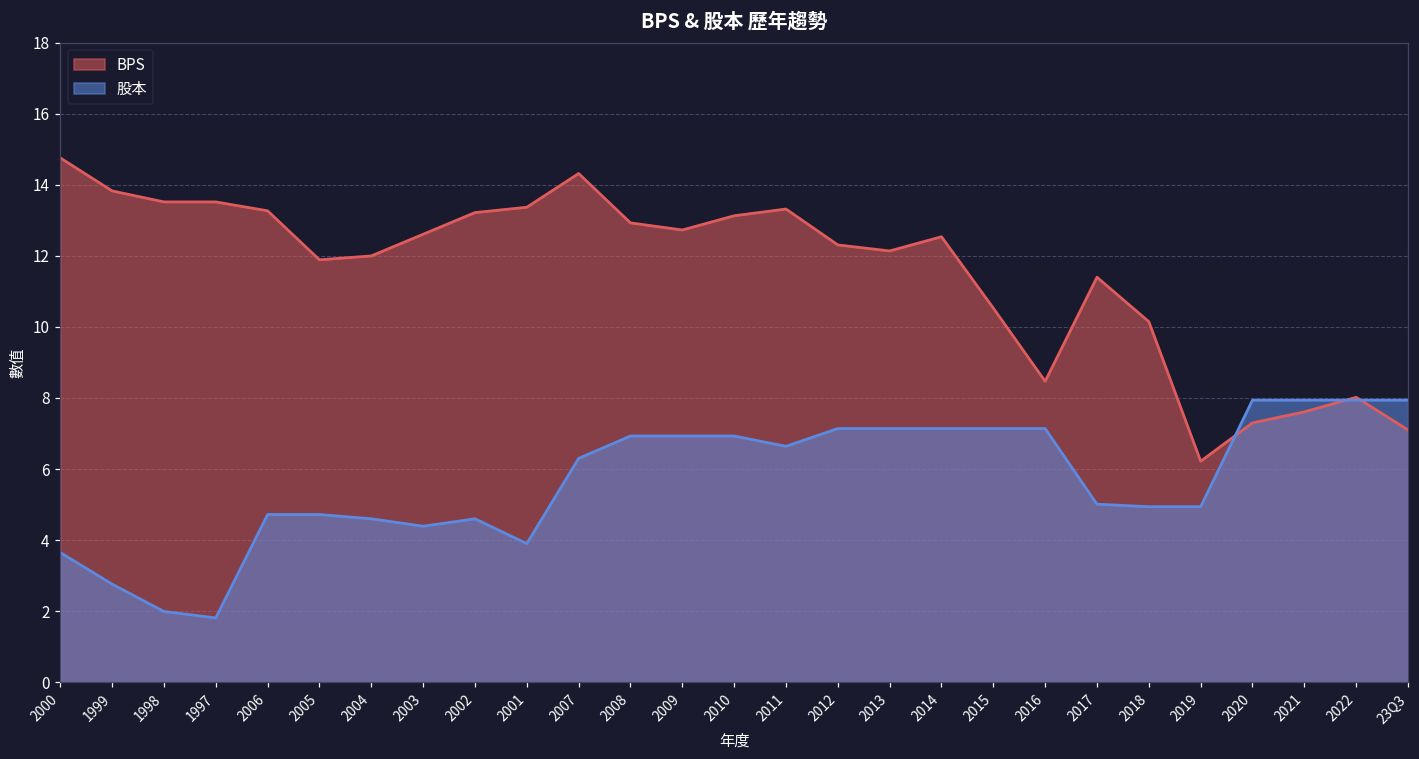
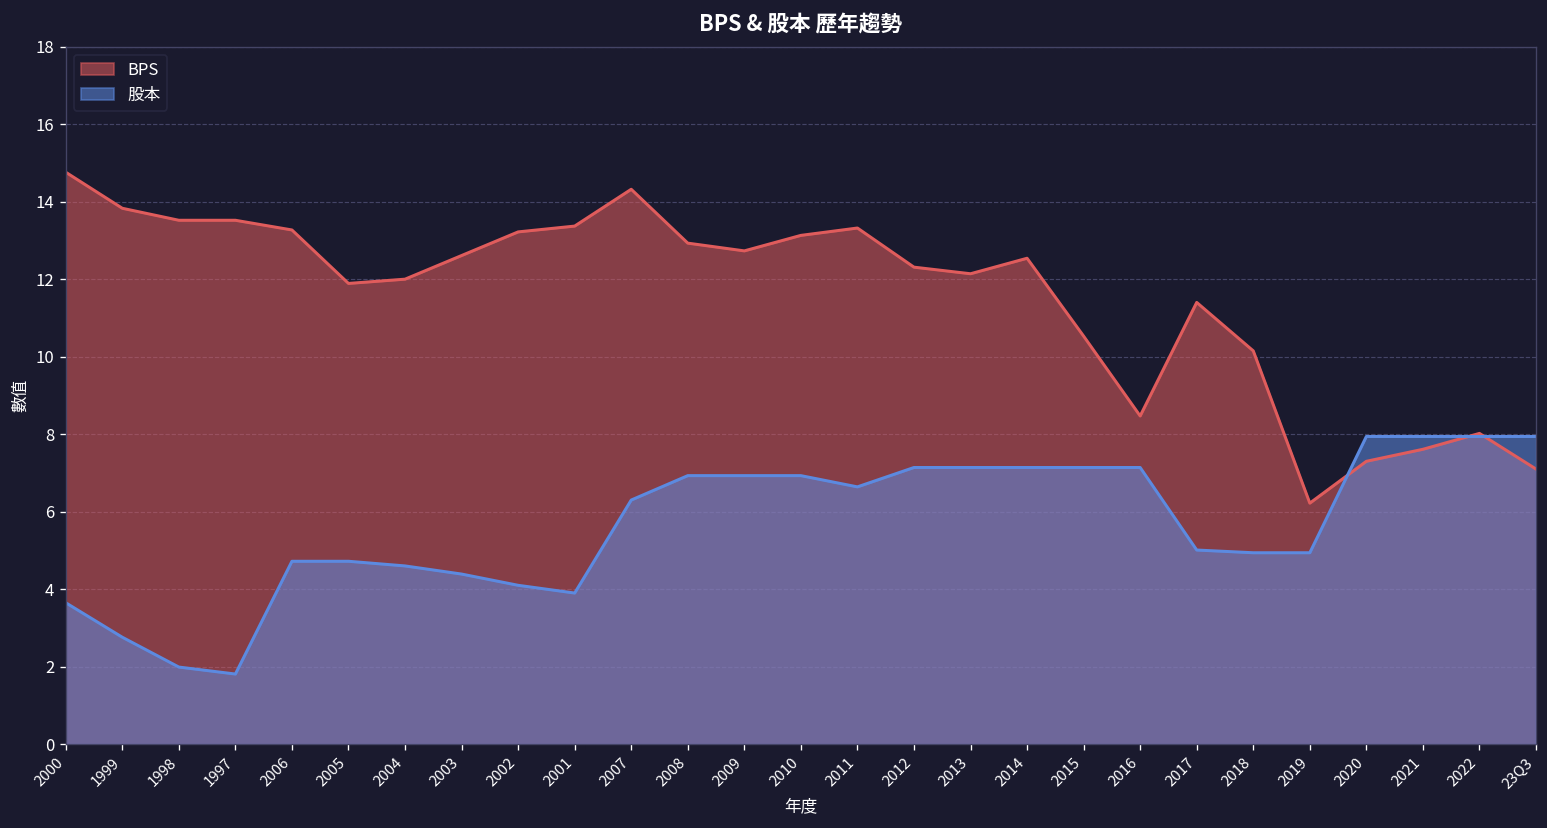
股本, 2002: 4.6 -> 4.1
